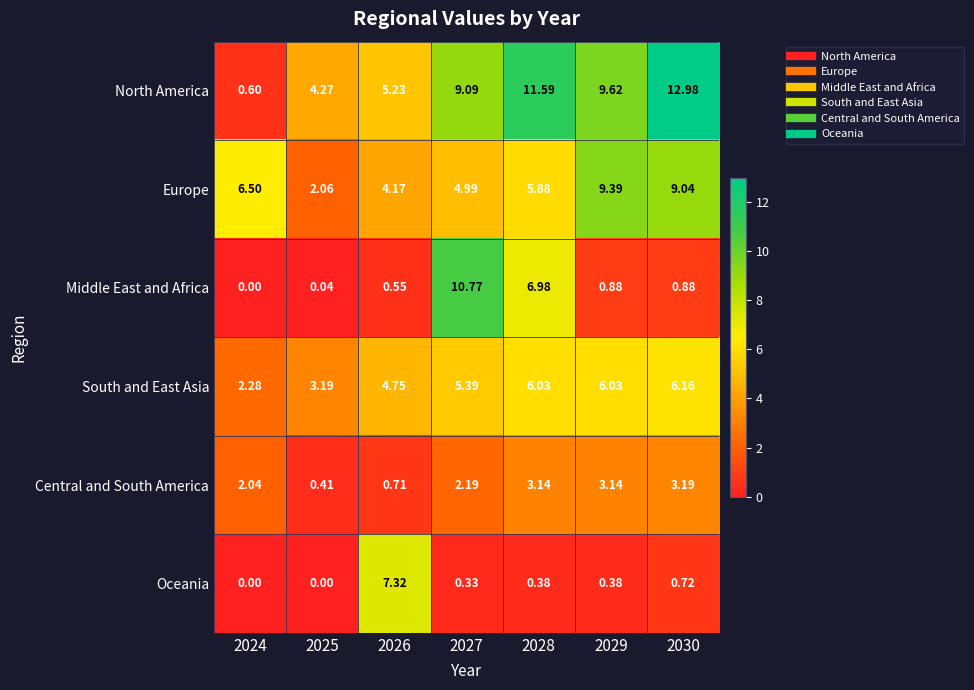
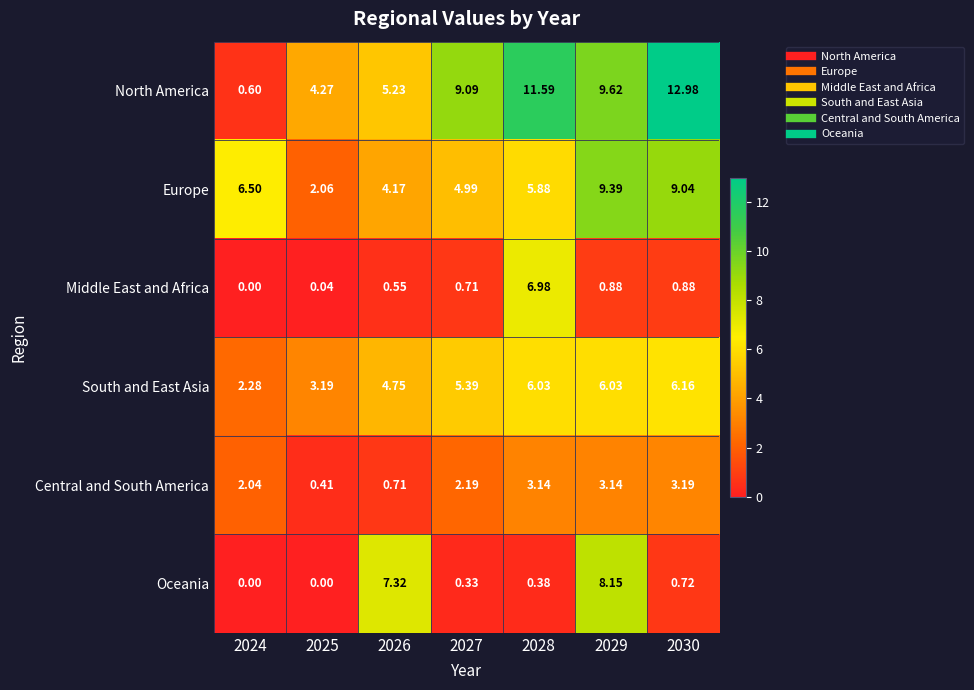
Middle East and Africa, 2027: 10.77 -> 0.71
Oceania, 2029: 0.38 -> 8.15
